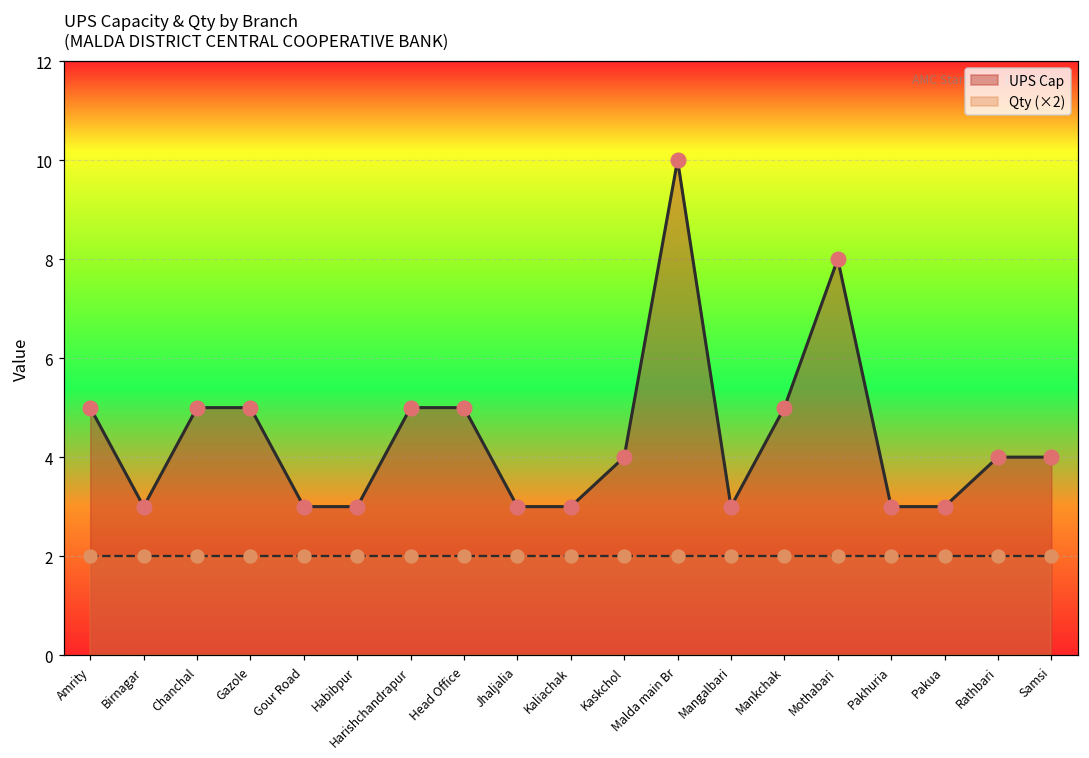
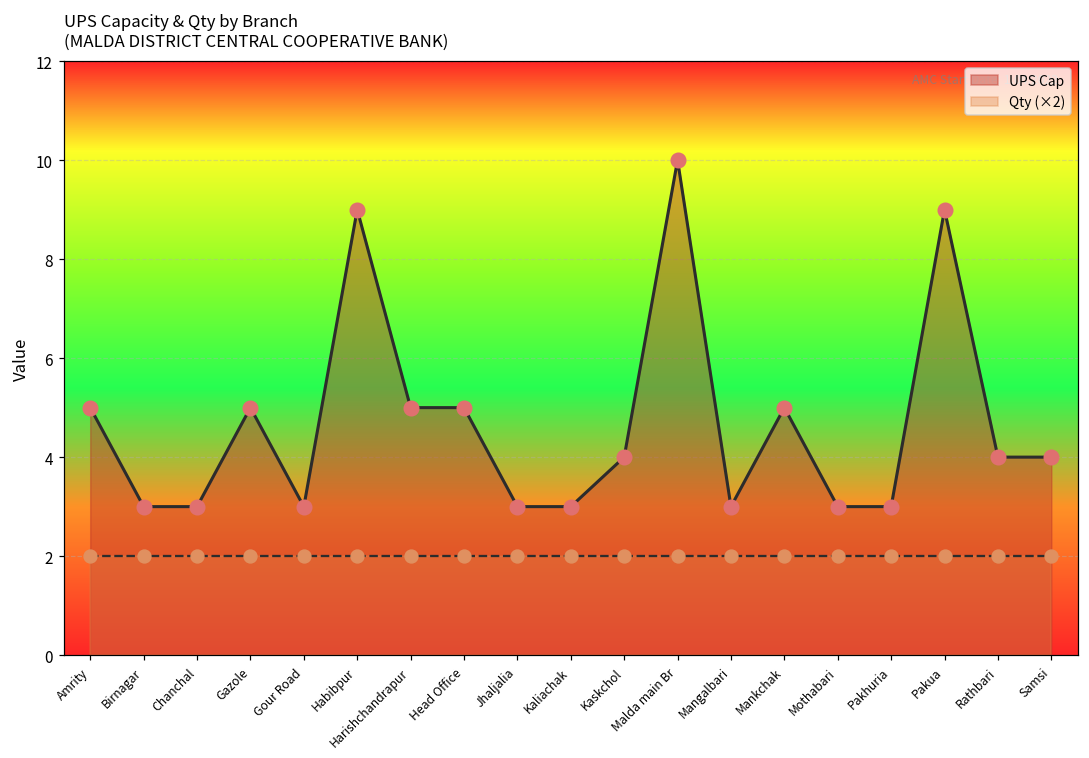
UPS Cap, Chanchal: 5 -> 3
UPS Cap, Habibpur: 3 -> 9
UPS Cap, Mothabari: 8 -> 3
UPS Cap, Pakua: 3 -> 9
